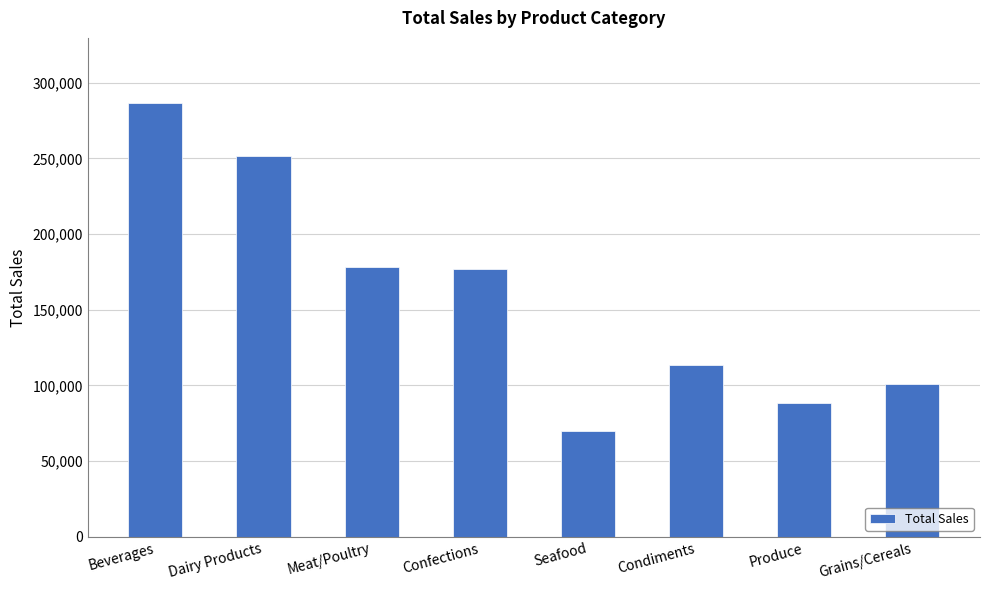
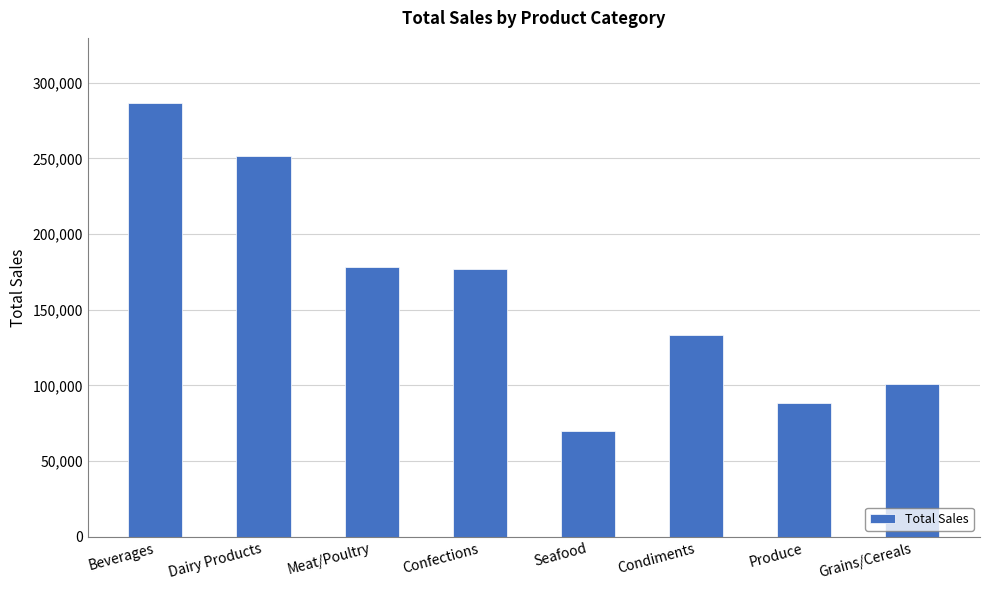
Condiments: 114,000 -> 134,000
